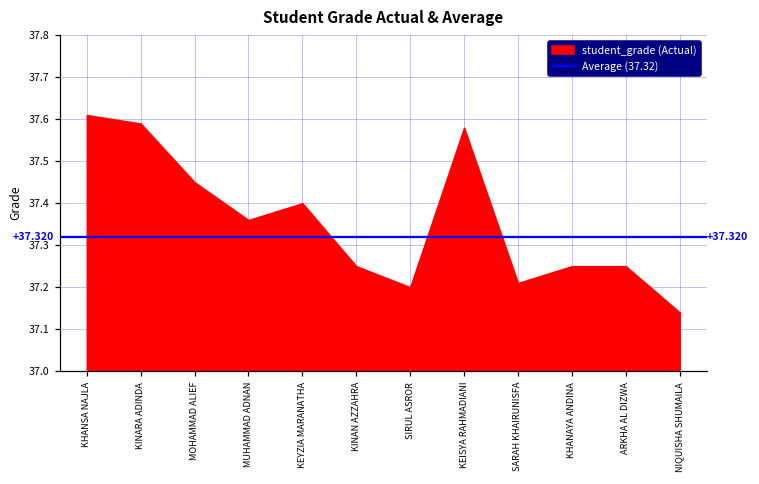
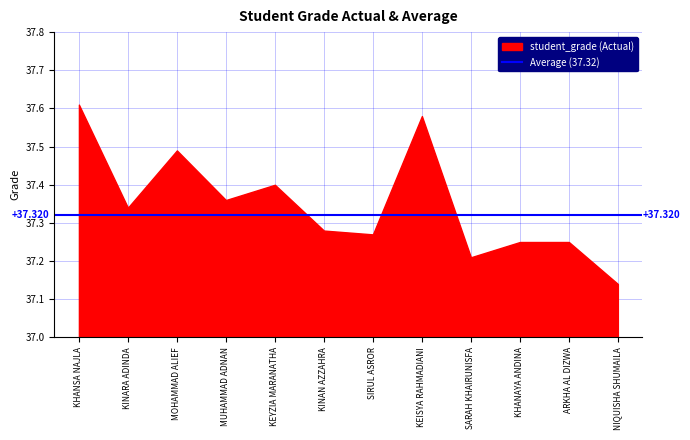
KINARA ADINDA: 37.59 -> 37.34
MOHAMMAD ALIEF: 37.45 -> 37.49
KINAN AZZAHRA: 37.25 -> 37.28
SIRUL ASROR: 37.20 -> 37.27
